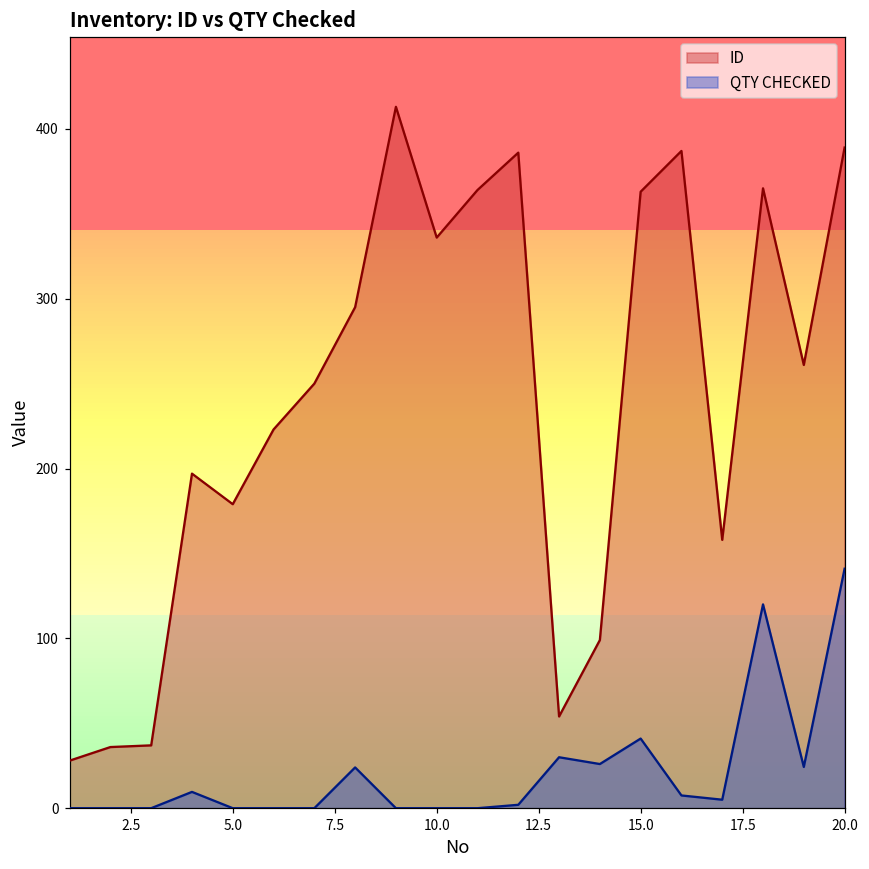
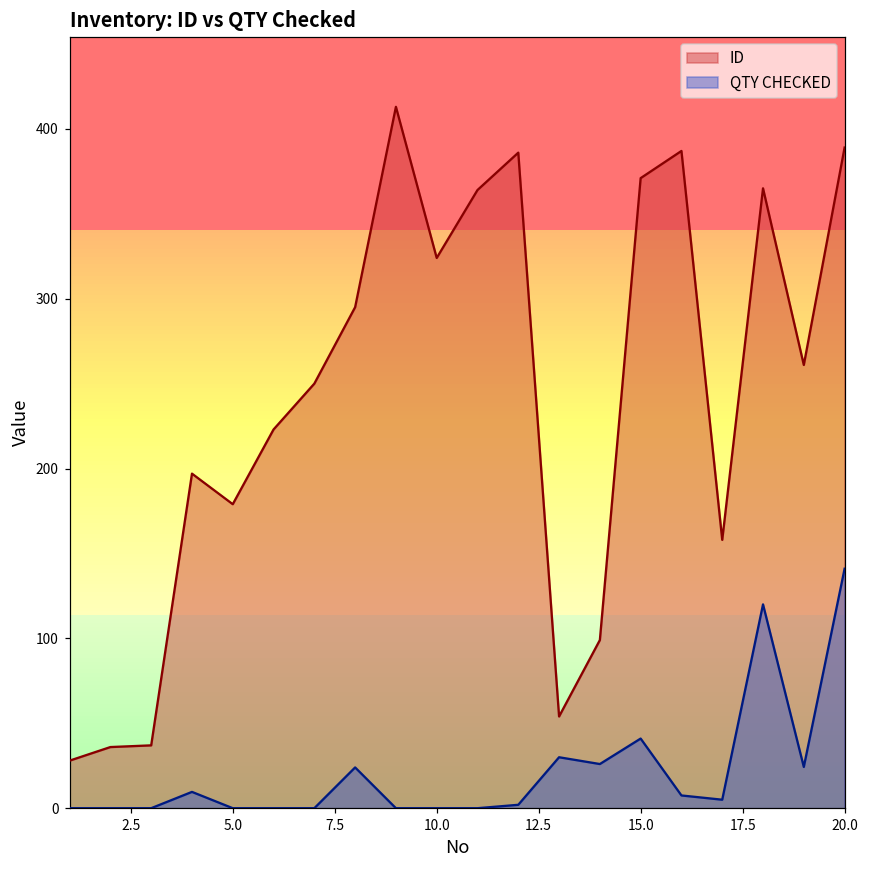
ID, 10.0: 336 -> 324
ID, 15.0: 363 -> 371
